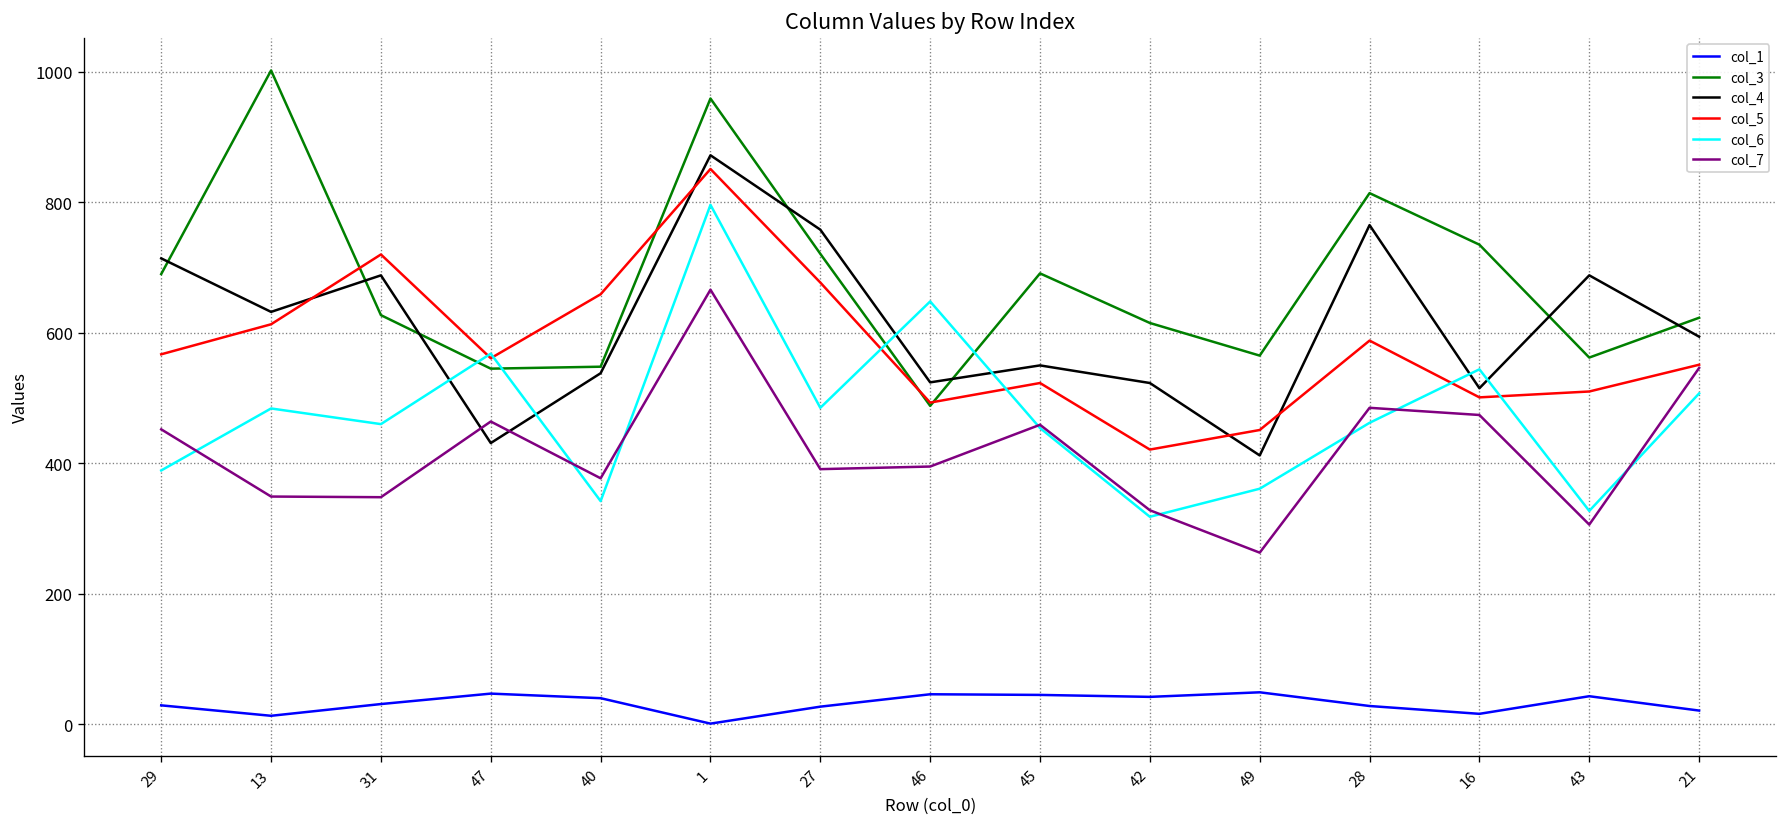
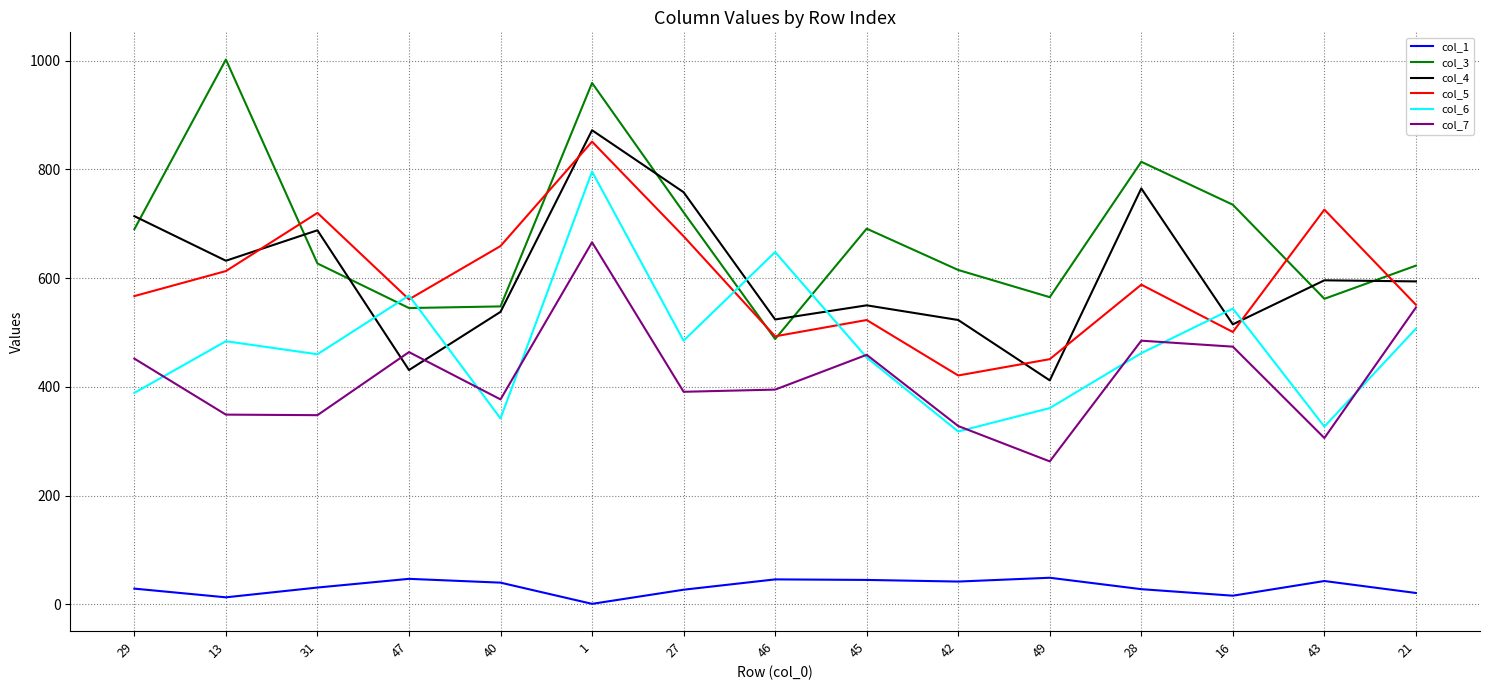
col_4, 43: 690 -> 600
col_5, 43: 510 -> 730
